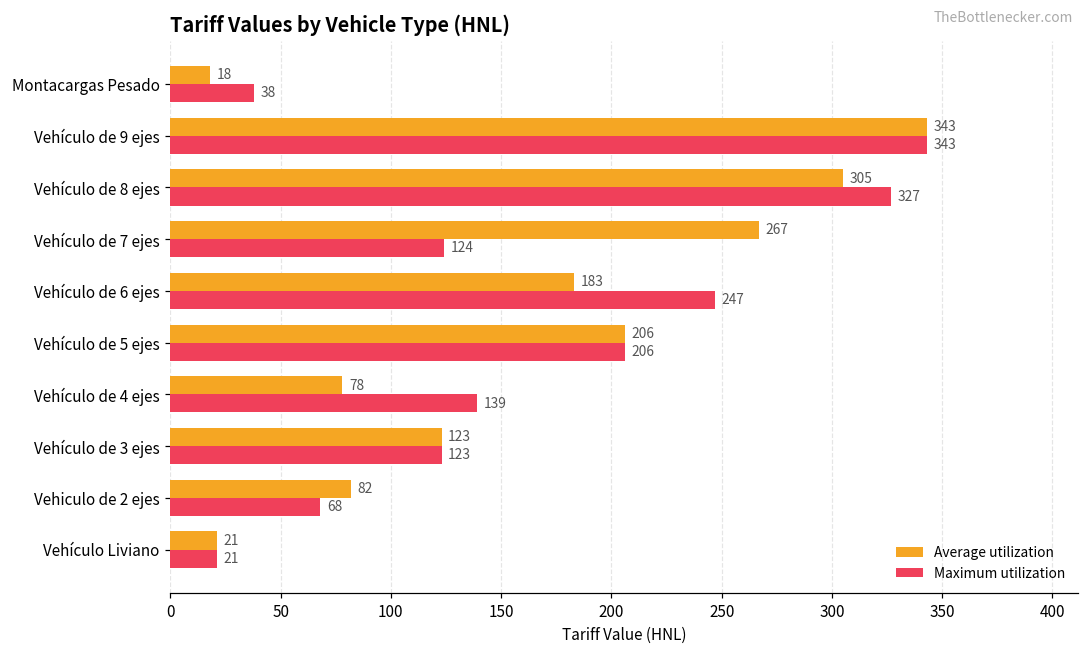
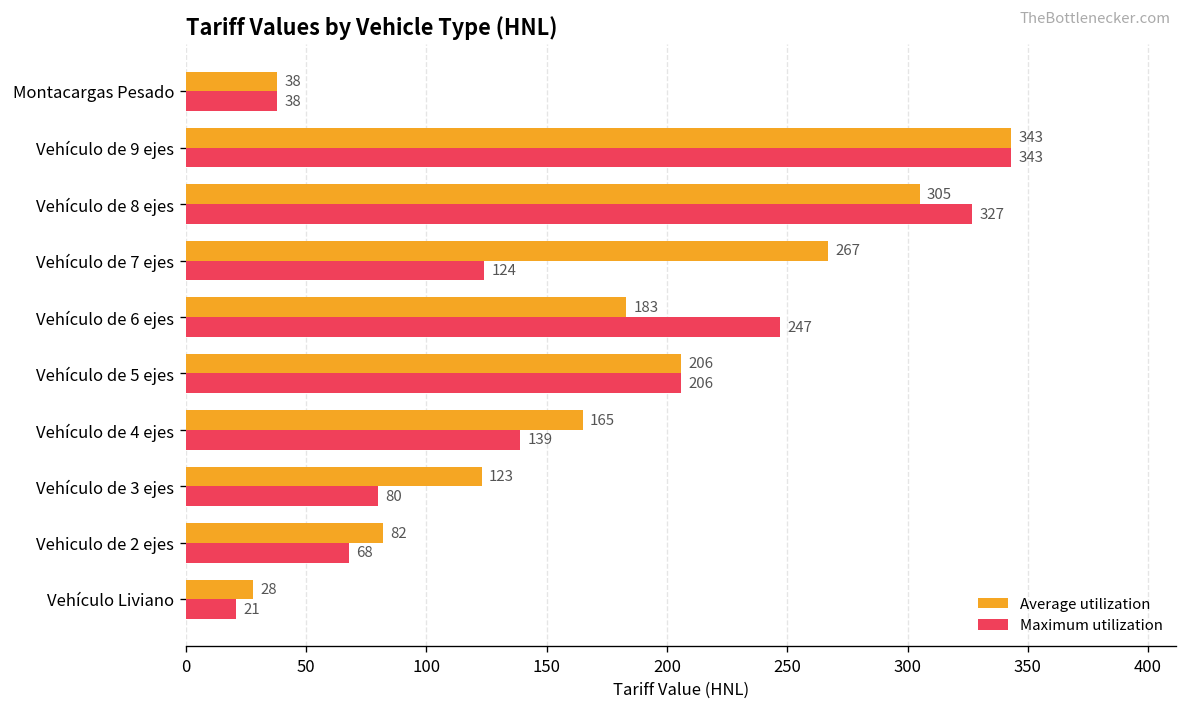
Average utilization, Montacargas Pesado: 18 -> 38
Average utilization, Vehículo de 4 ejes: 78 -> 165
Maximum utilization, Vehículo de 3 ejes: 123 -> 80
Average utilization, Vehículo Liviano: 21 -> 28
